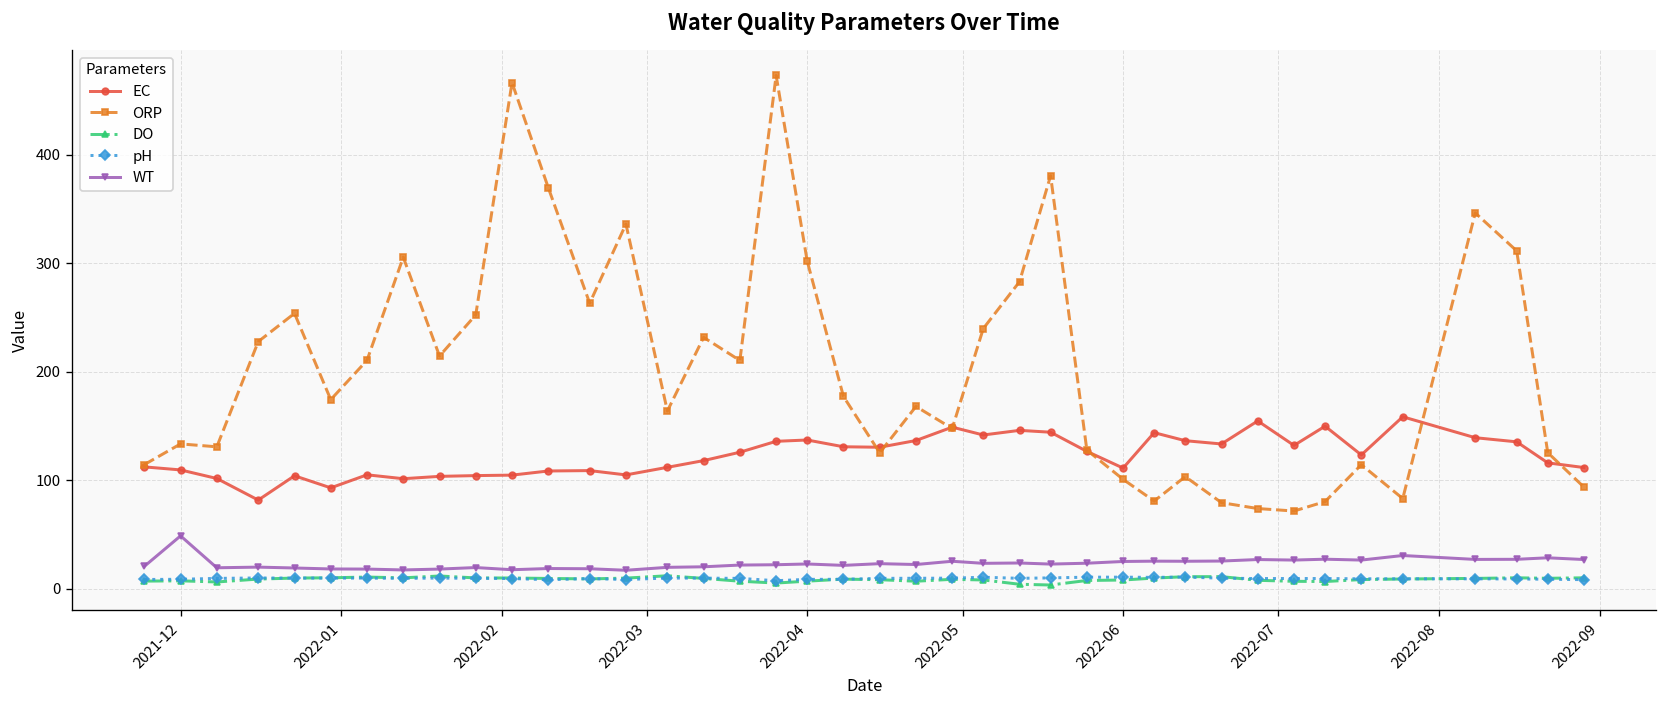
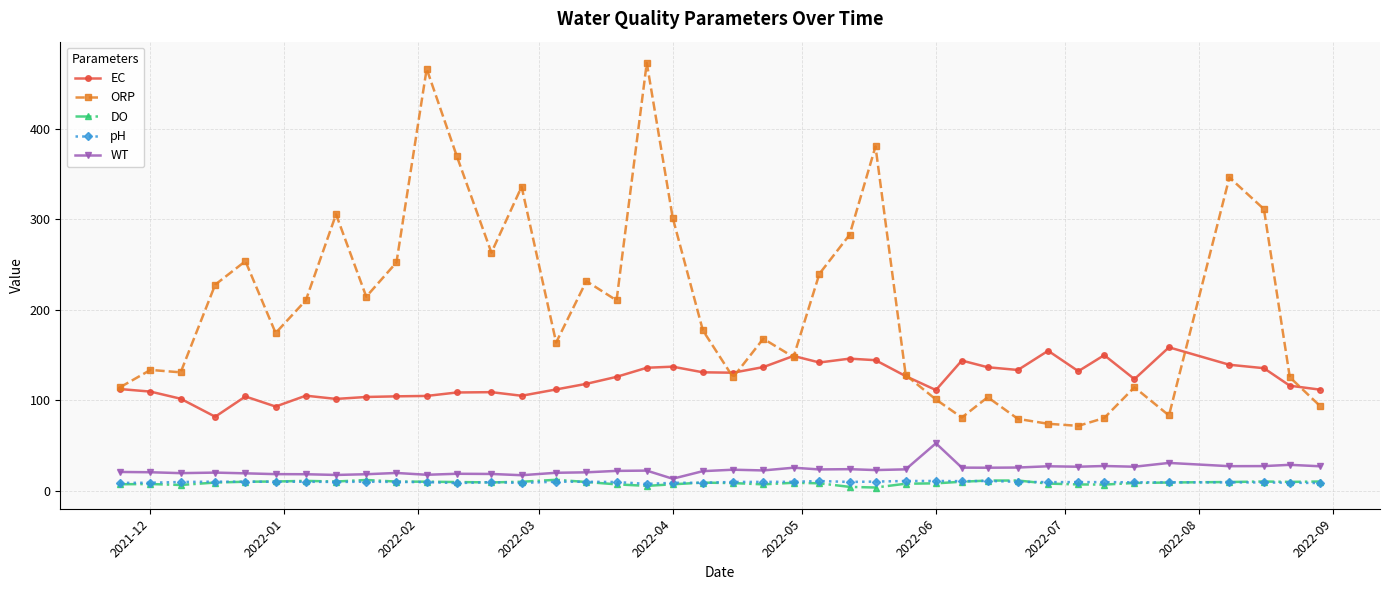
WT, 2021-12: 50 -> 20
WT, 2022-04: 20 -> 10
WT, 2022-06: 30 -> 50
